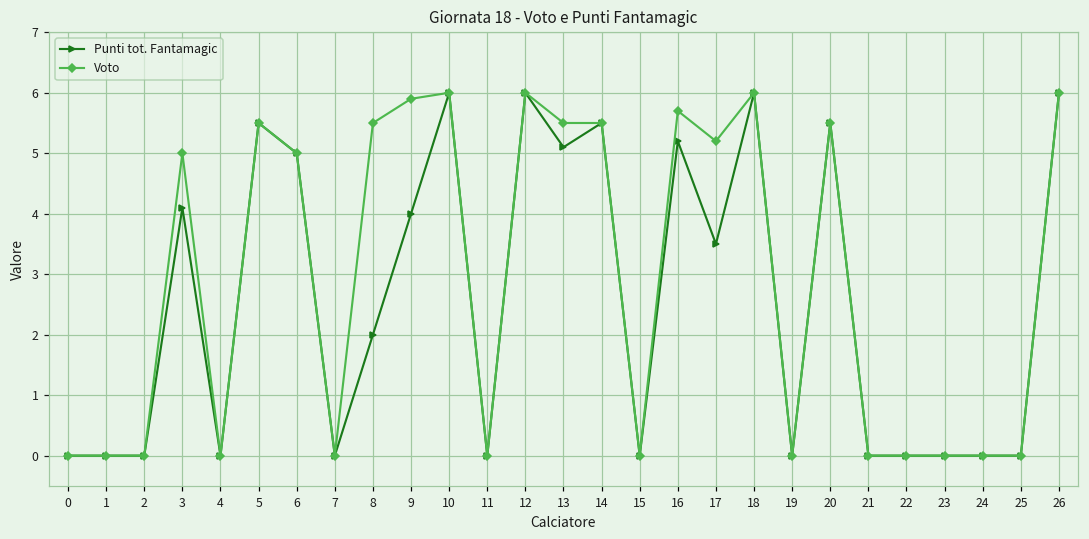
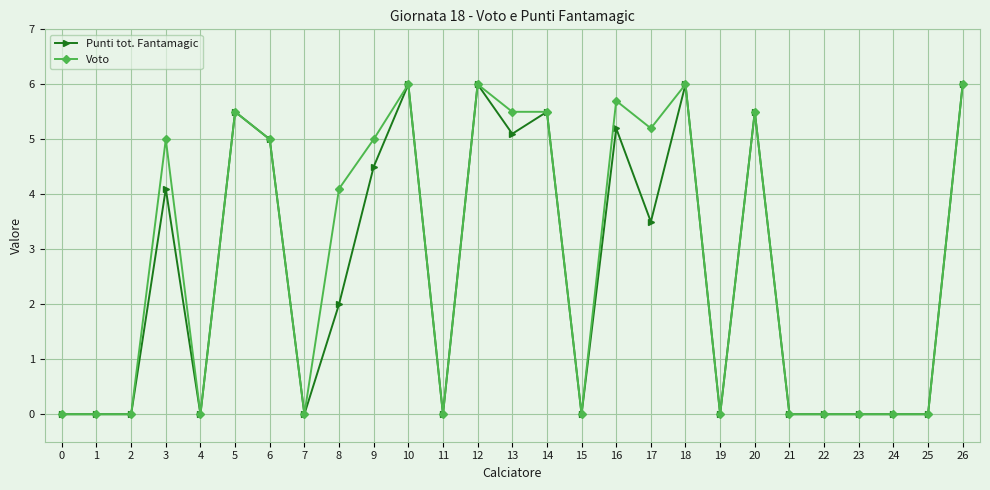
Voto, 8: 5.5 -> 4.1
Punti tot. Fantamagic, 9: 4.0 -> 4.5
Voto, 9: 5.9 -> 5.0
